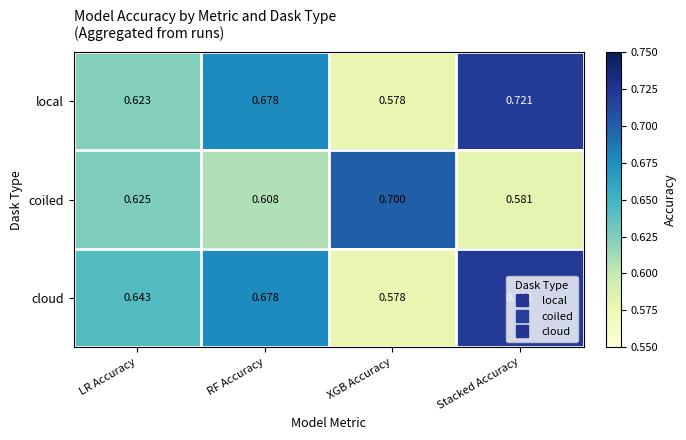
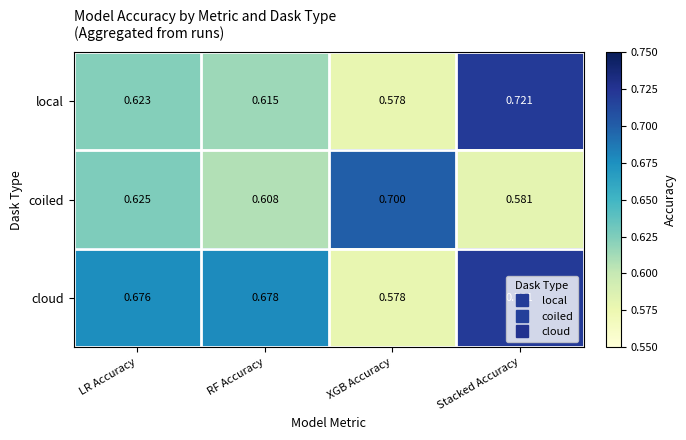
local, RF Accuracy: 0.678 -> 0.615
cloud, LR Accuracy: 0.643 -> 0.676
